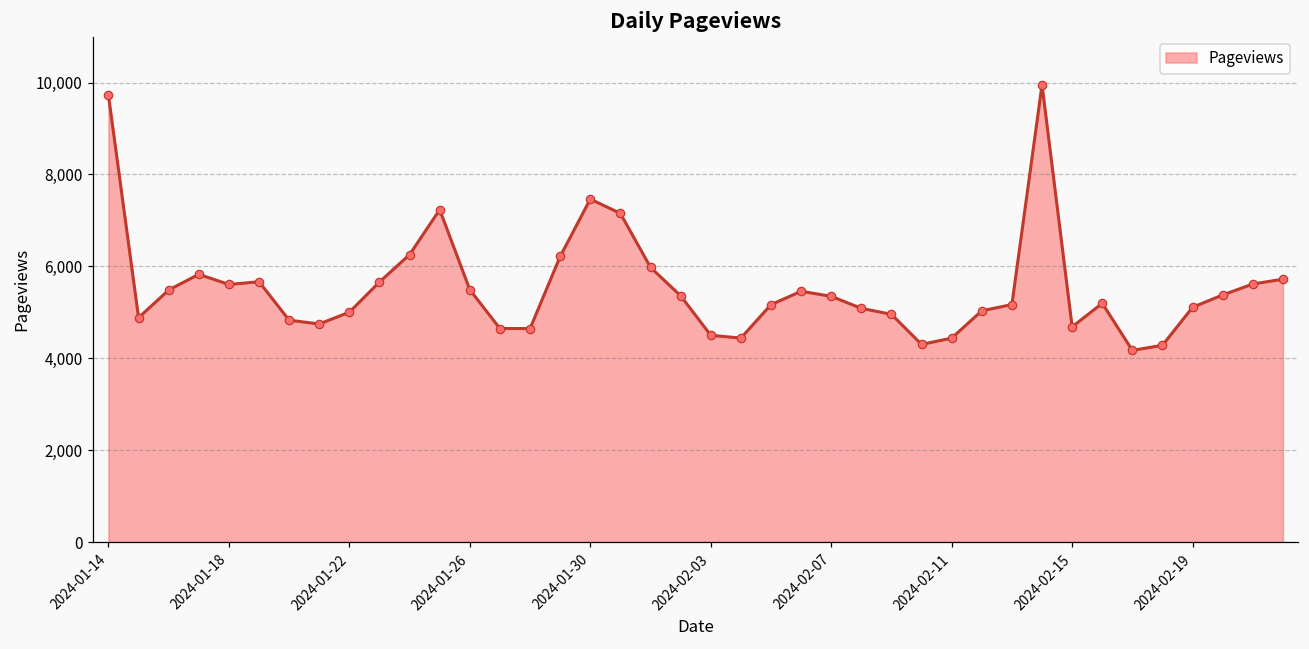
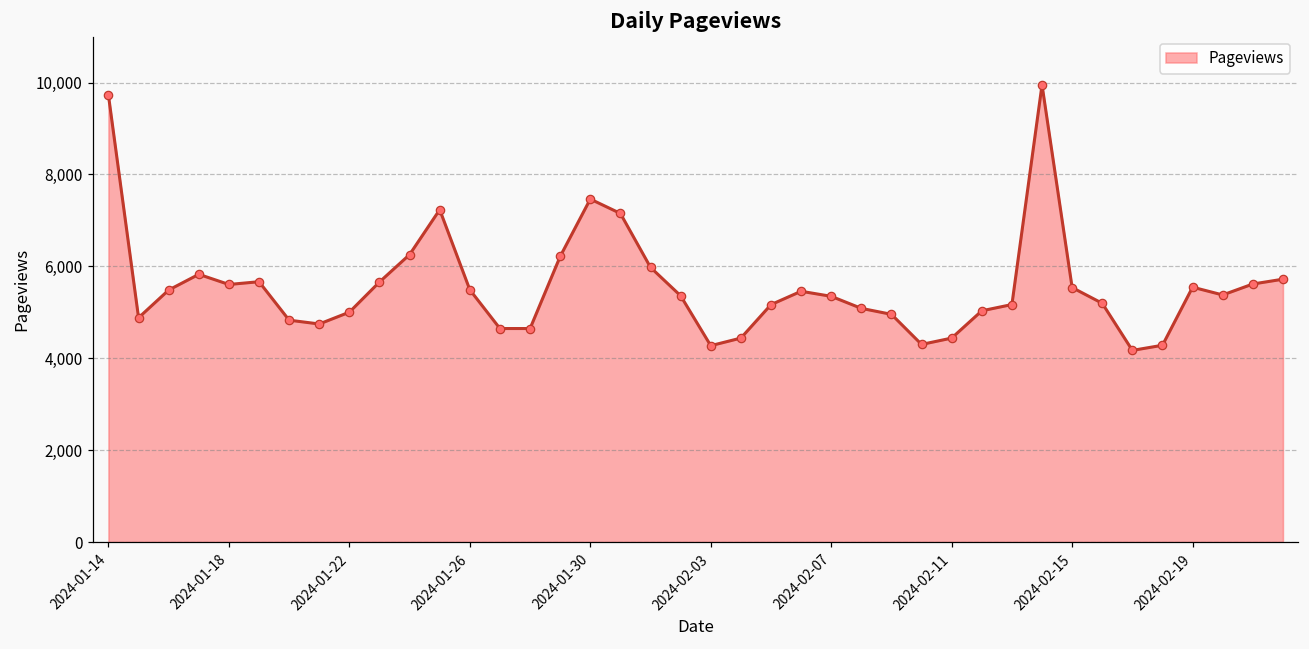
2024-02-03: 4,500 -> 4,300
2024-02-15: 4,700 -> 5,500
2024-02-19: 5,100 -> 5,500
